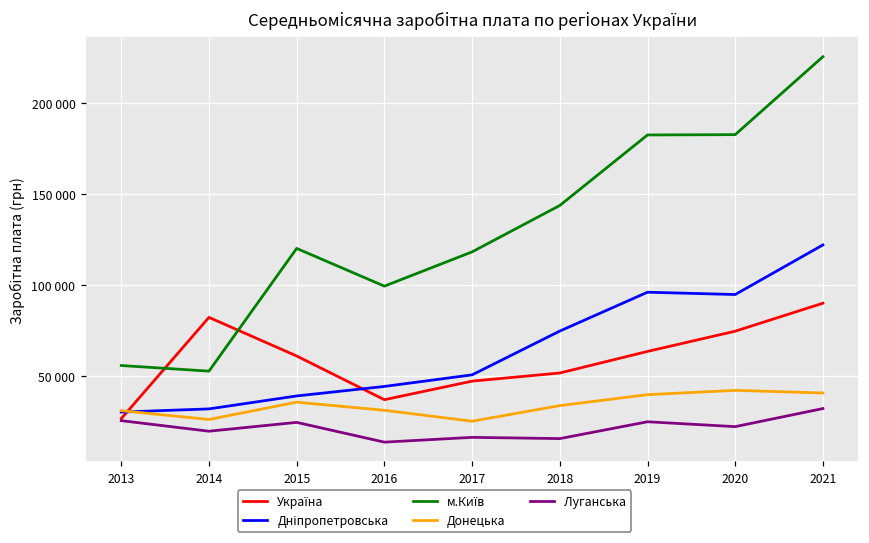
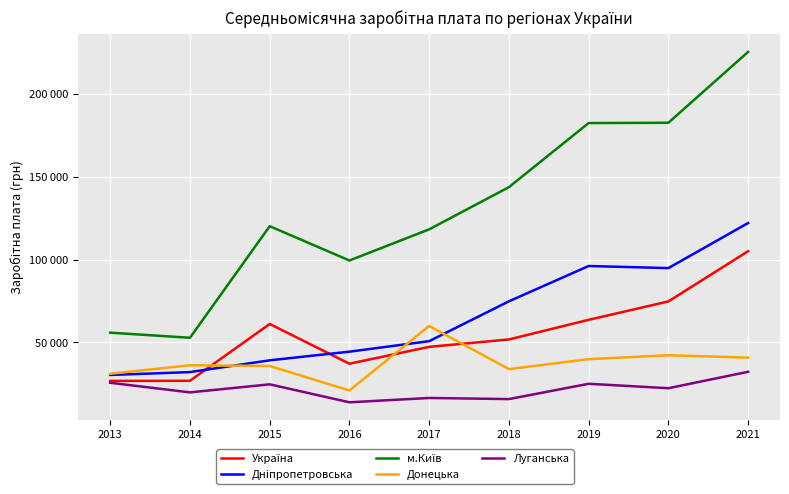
Україна, 2014: 82000 -> 27000
Донецька, 2014: 26000 -> 36000
Донецька, 2016: 31000 -> 21000
Донецька, 2017: 25000 -> 60000
Україна, 2021: 90000 -> 105000
